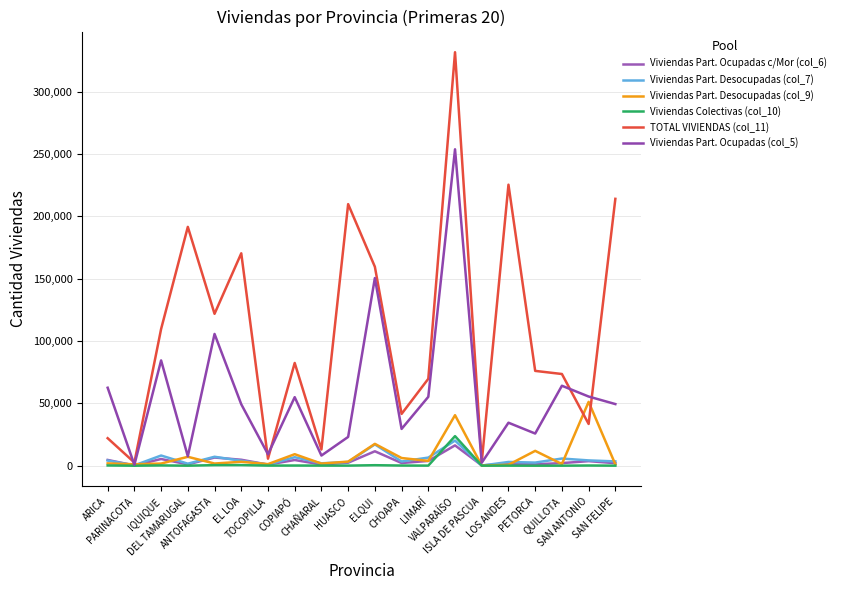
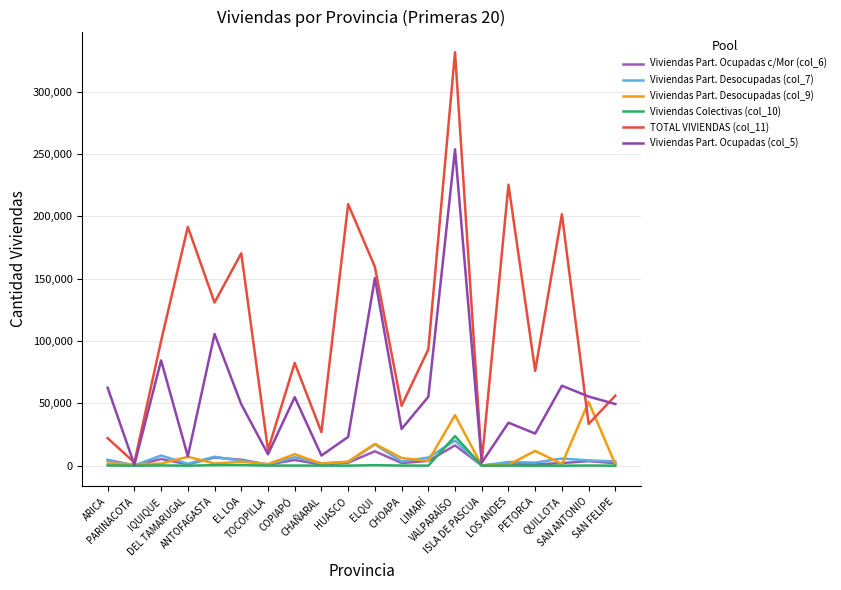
TOTAL VIVIENDAS (col_11), IQUIQUE: 110,000 -> 100,000
TOTAL VIVIENDAS (col_11), ANTOFAGASTA: 122,000 -> 131,000
TOTAL VIVIENDAS (col_11), TOCOPILLA: 6,000 -> 13,000
TOTAL VIVIENDAS (col_11), CHAÑARAL: 13,000 -> 27,000
TOTAL VIVIENDAS (col_11), CHOAPA: 42,000 -> 48,000
TOTAL VIVIENDAS (col_11), LIMARÍ: 70,000 -> 93,000
TOTAL VIVIENDAS (col_11), QUILLOTA: 74,000 -> 202,000
TOTAL VIVIENDAS (col_11), SAN FELIPE: 214,000 -> 56,000
